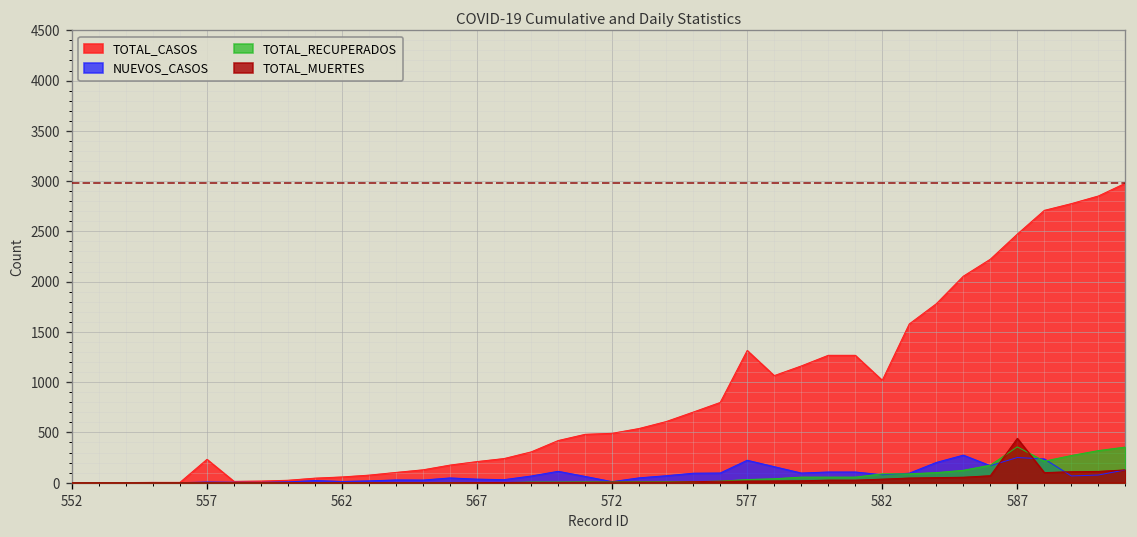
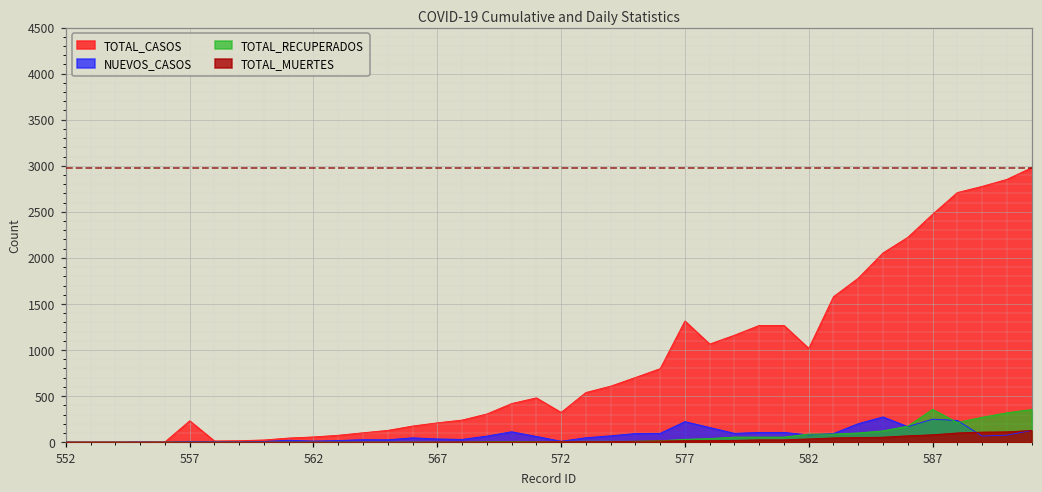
TOTAL_CASOS, 572: 500 -> 300
TOTAL_MUERTES, 587: 400 -> 100
